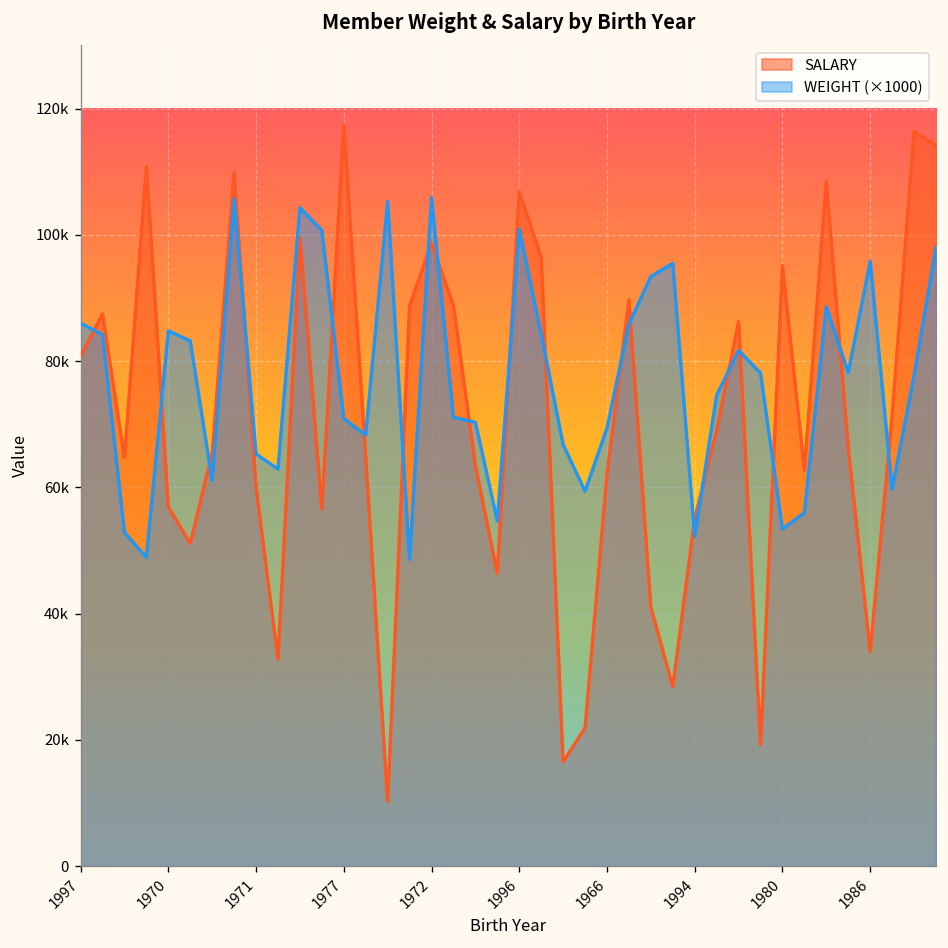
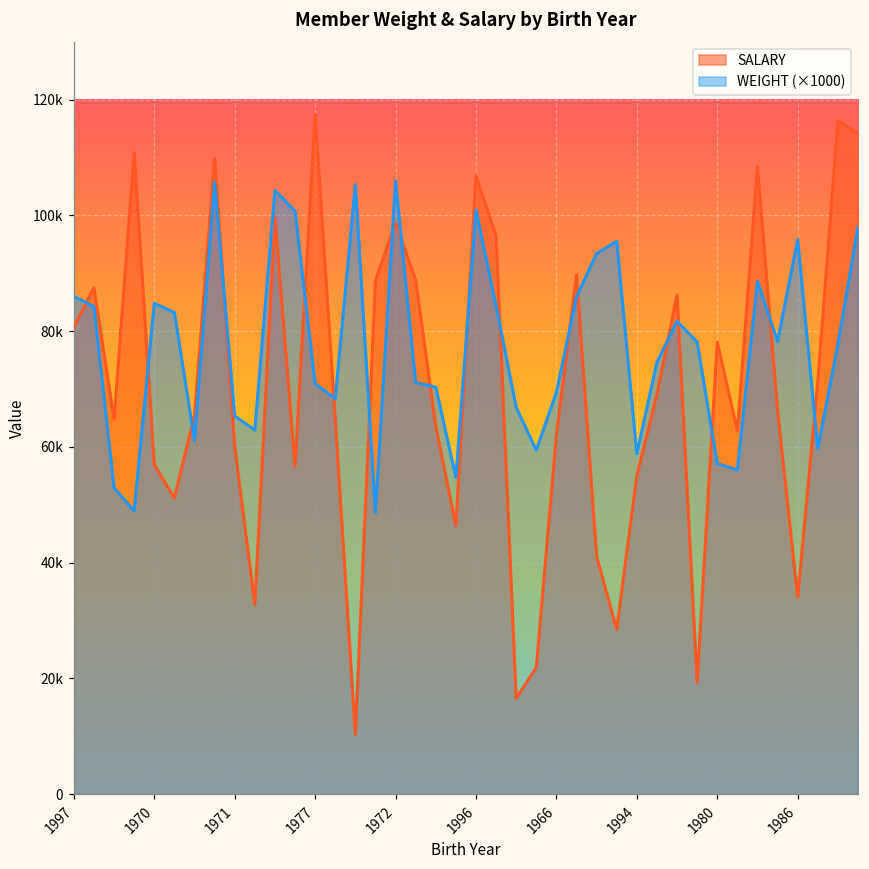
WEIGHT (×1000), 1994: 52000 -> 59000
SALARY, 1980: 95000 -> 78000
WEIGHT (×1000), 1980: 53000 -> 57000
